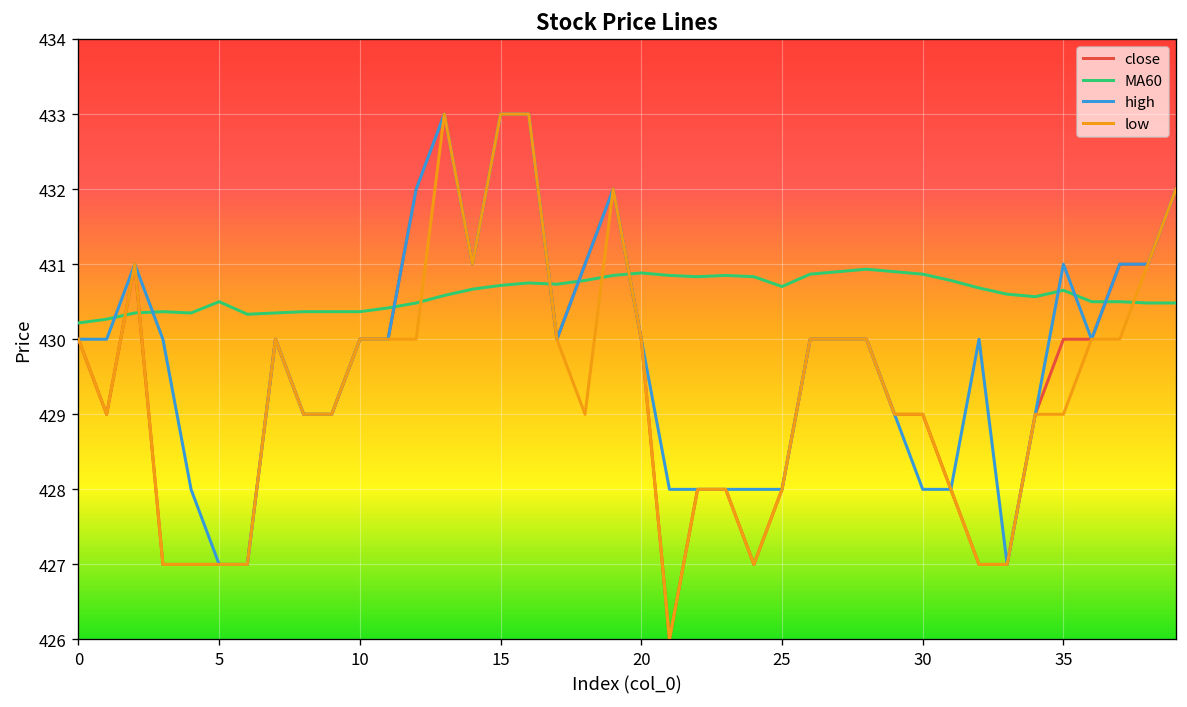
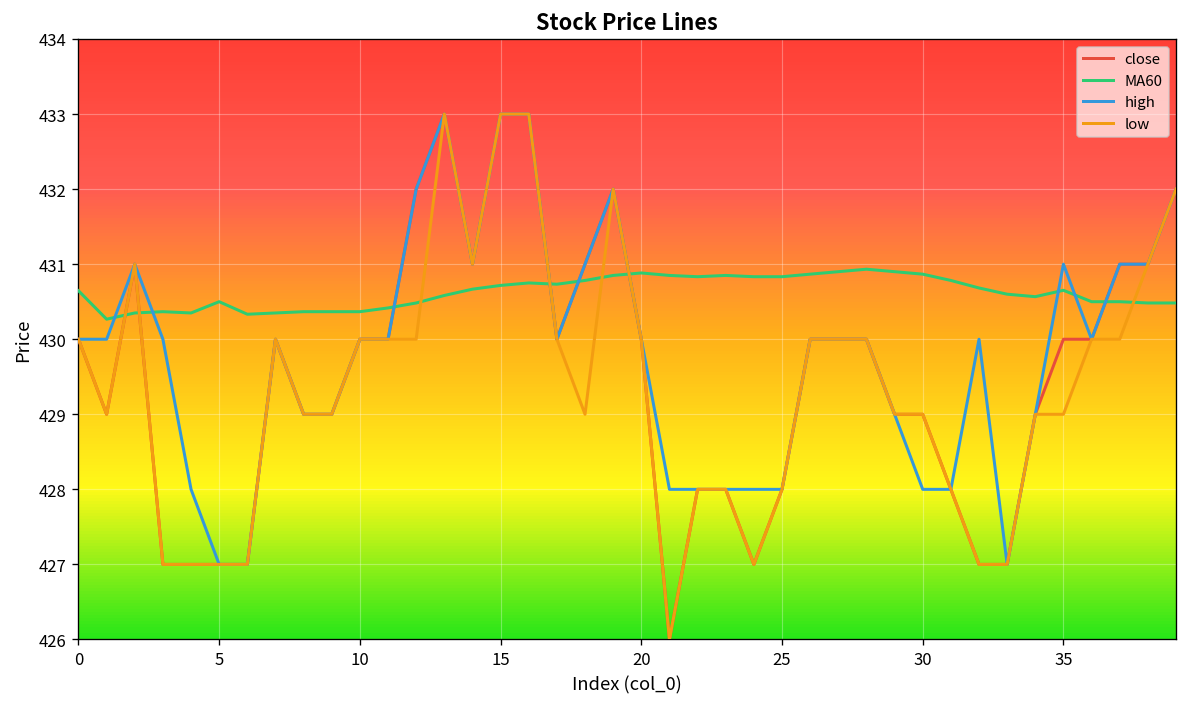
MA60, 0: 430.2 -> 430.6
MA60, 25: 430.7 -> 430.8
